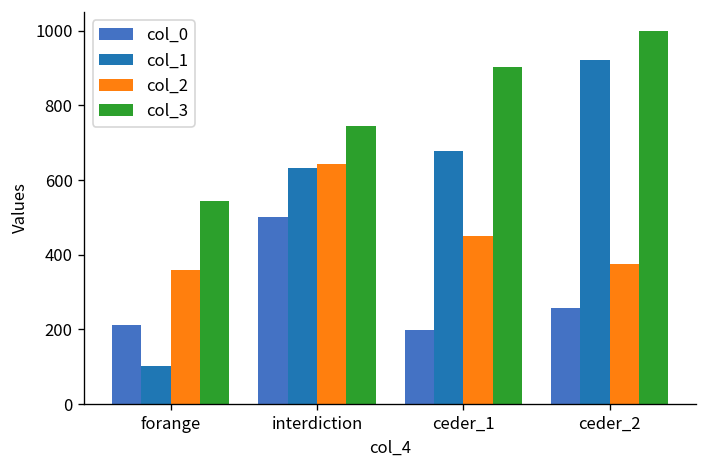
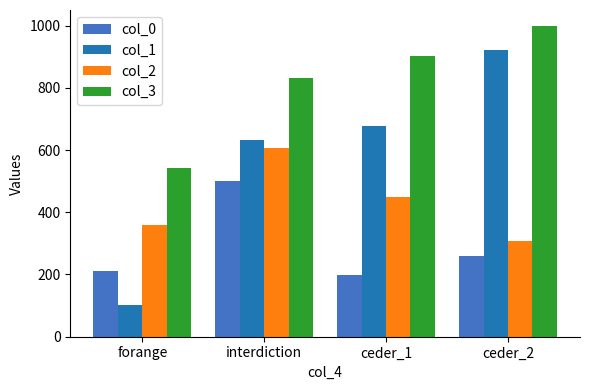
col_2, interdiction: 640 -> 610
col_3, interdiction: 750 -> 830
col_2, ceder_2: 370 -> 310
